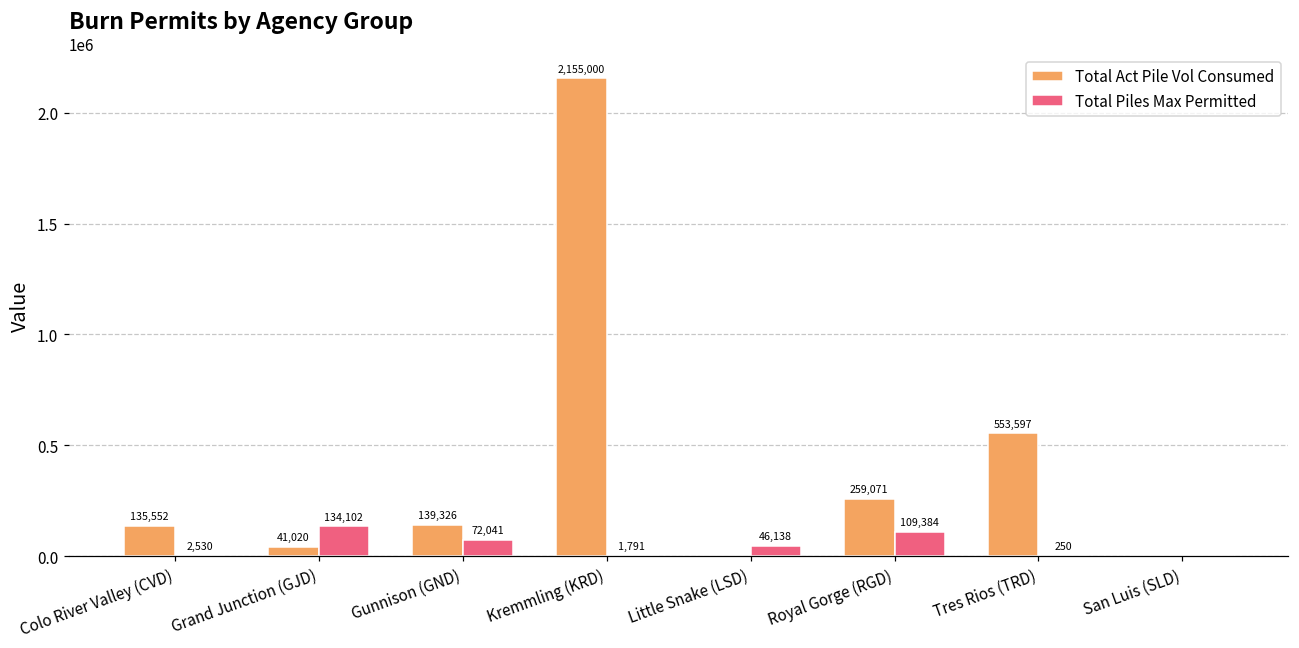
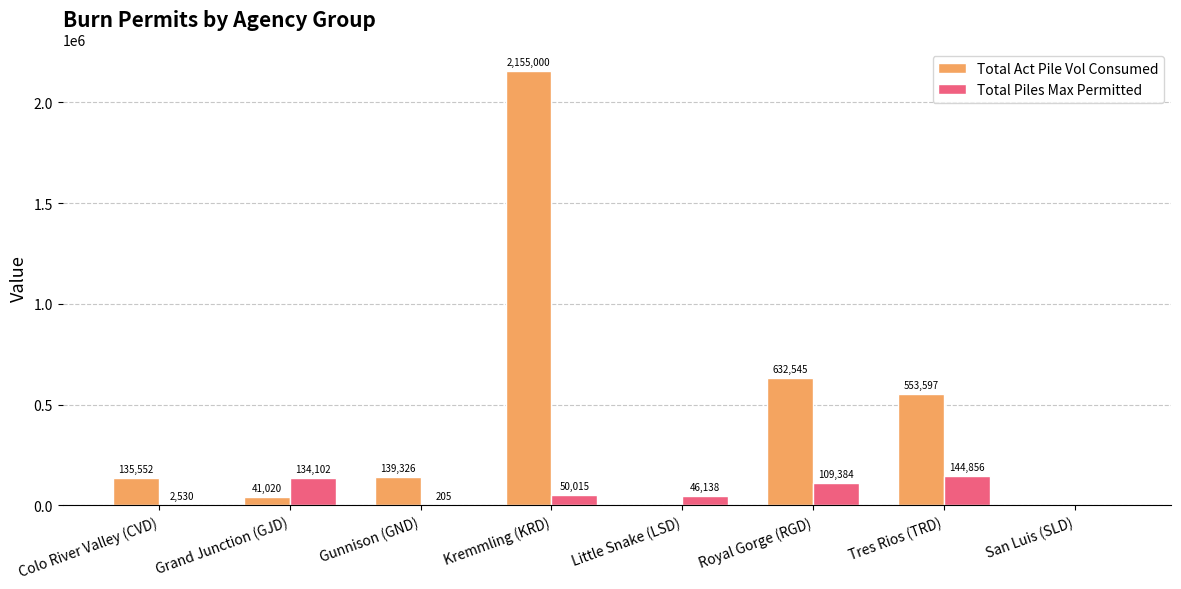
Total Piles Max Permitted, Gunnison (GND): 72,041 -> 205
Total Piles Max Permitted, Kremmling (KRD): 1,791 -> 50,015
Total Act Pile Vol Consumed, Royal Gorge (RGD): 259,071 -> 632,545
Total Piles Max Permitted, Tres Rios (TRD): 250 -> 144,856
